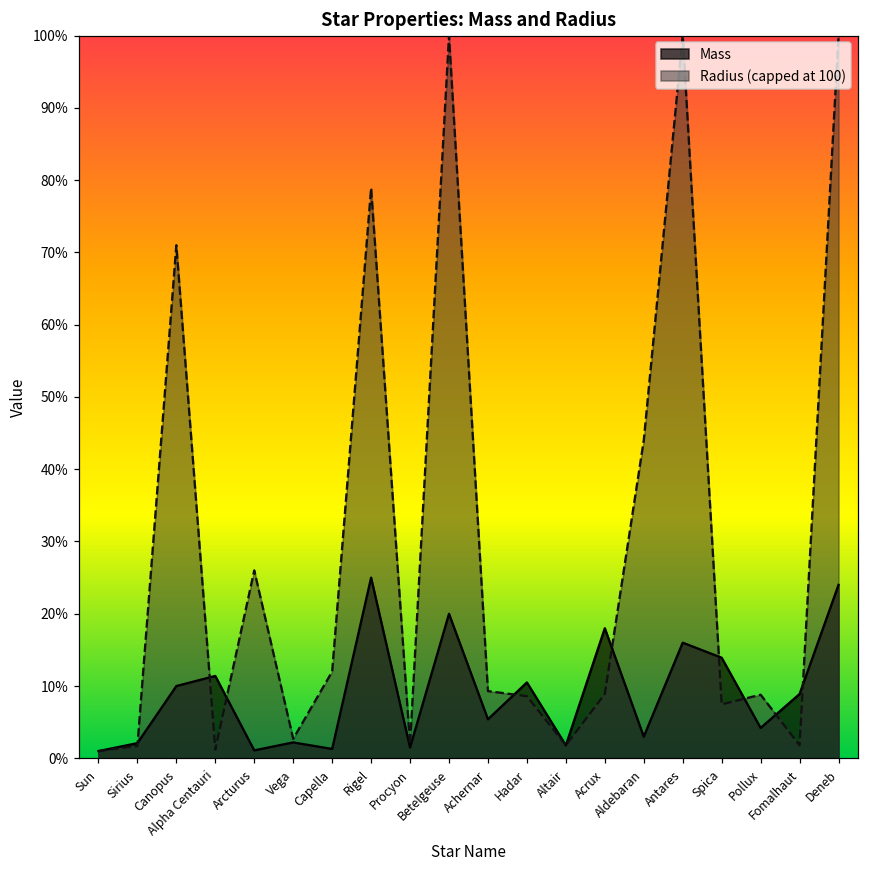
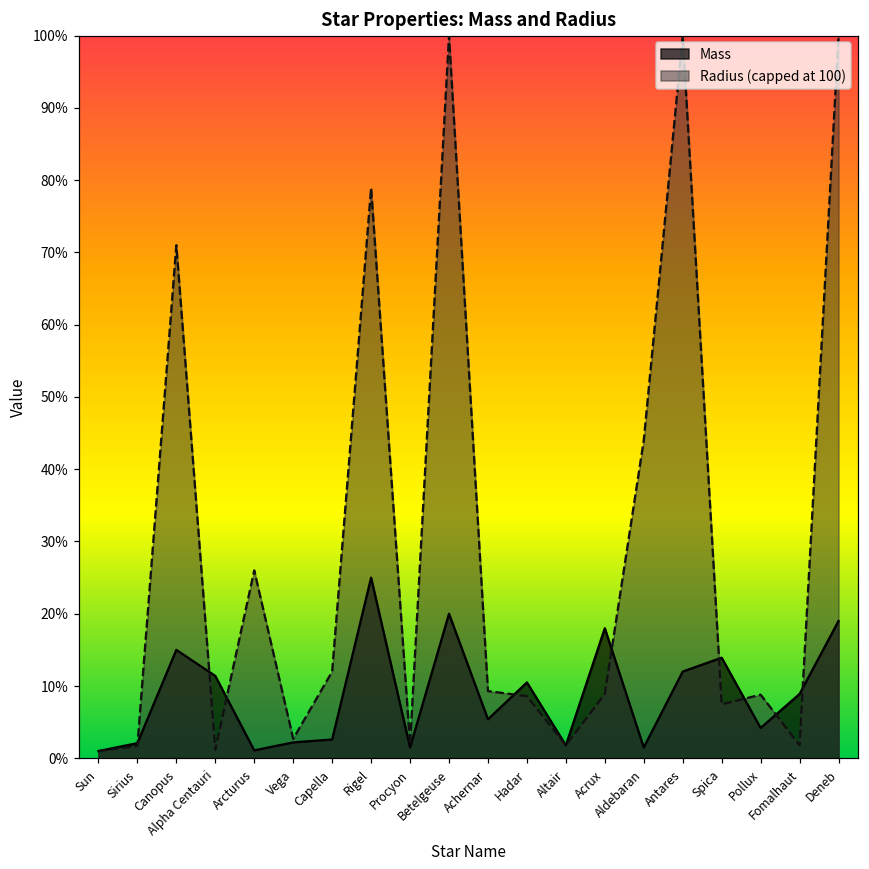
Mass, Canopus: 10% -> 15%
Mass, Capella: 1% -> 3%
Mass, Aldebaran: 3% -> 2%
Mass, Antares: 16% -> 12%
Mass, Deneb: 24% -> 19%
